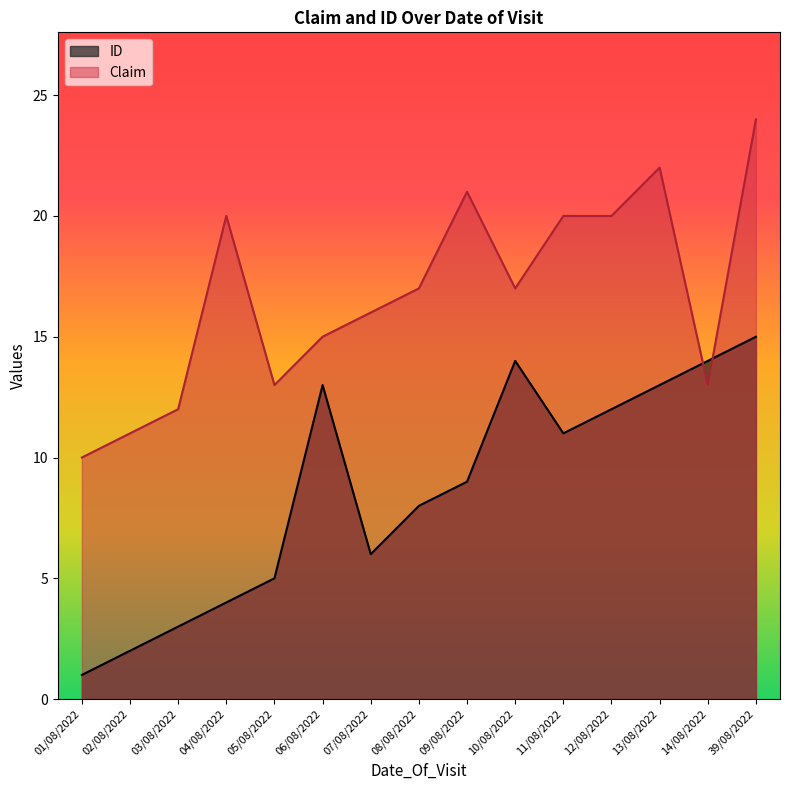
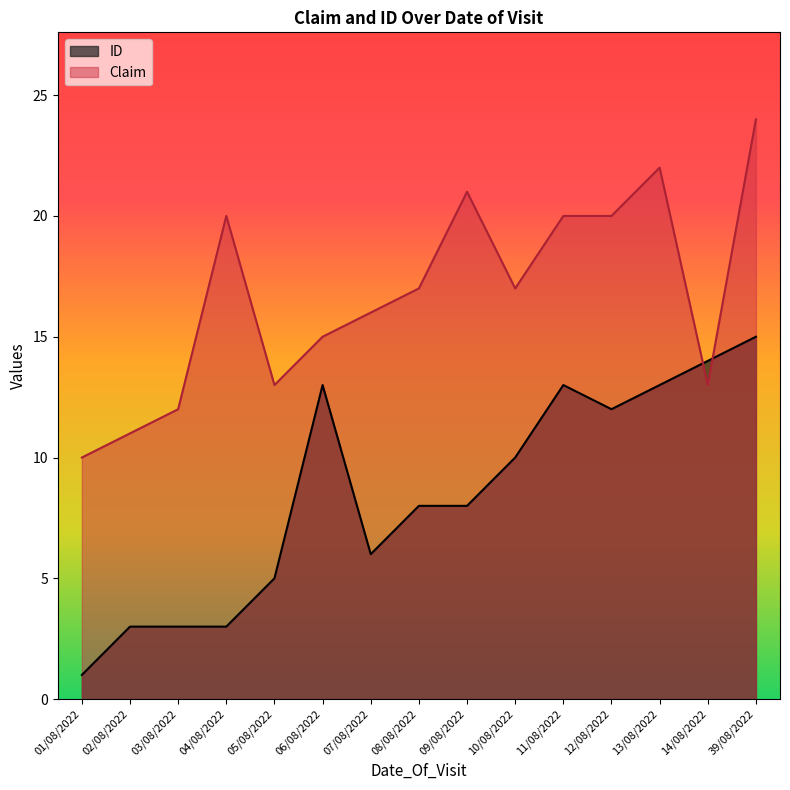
ID, 02/08/2022: 2 -> 3
ID, 04/08/2022: 4 -> 3
ID, 09/08/2022: 9 -> 8
ID, 10/08/2022: 14 -> 10
ID, 11/08/2022: 11 -> 13
